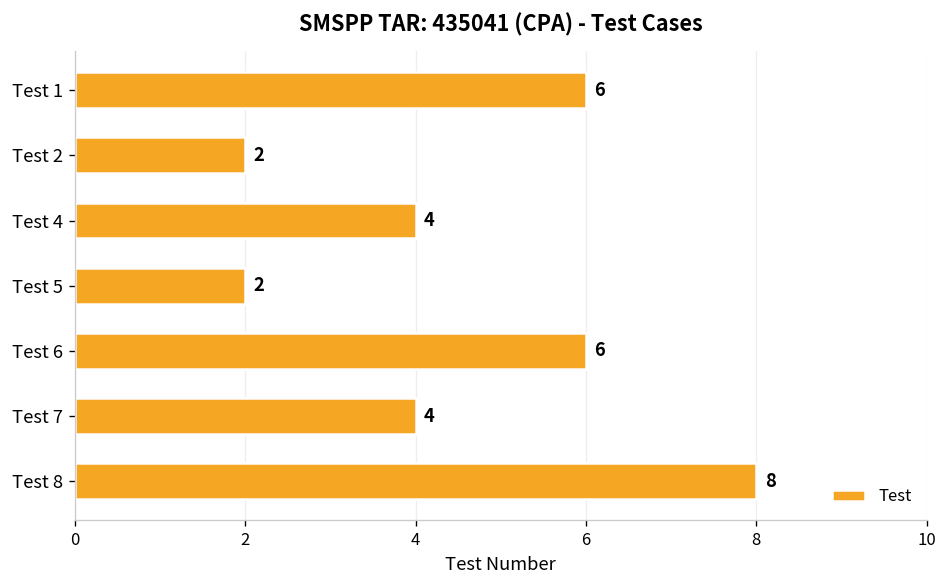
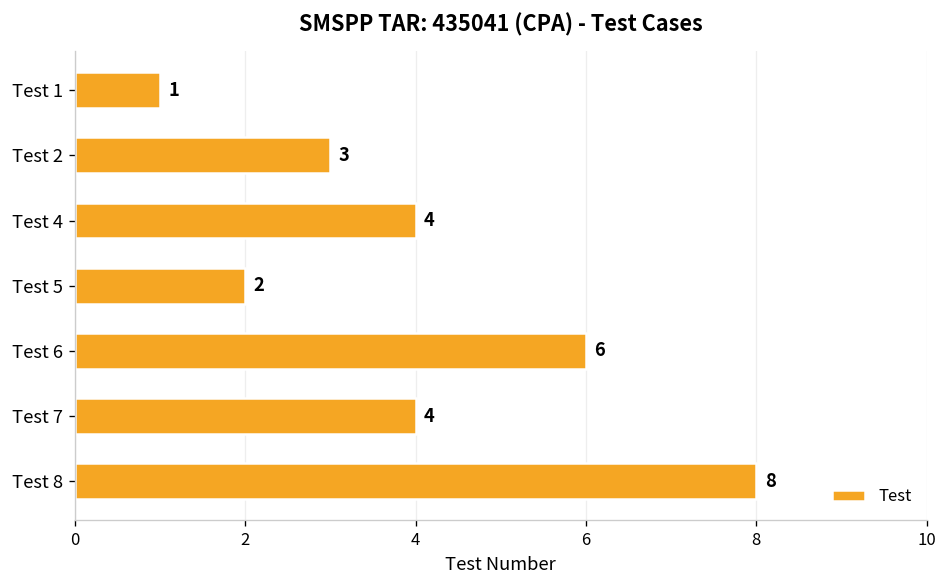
Test 1: 6 -> 1
Test 2: 2 -> 3
